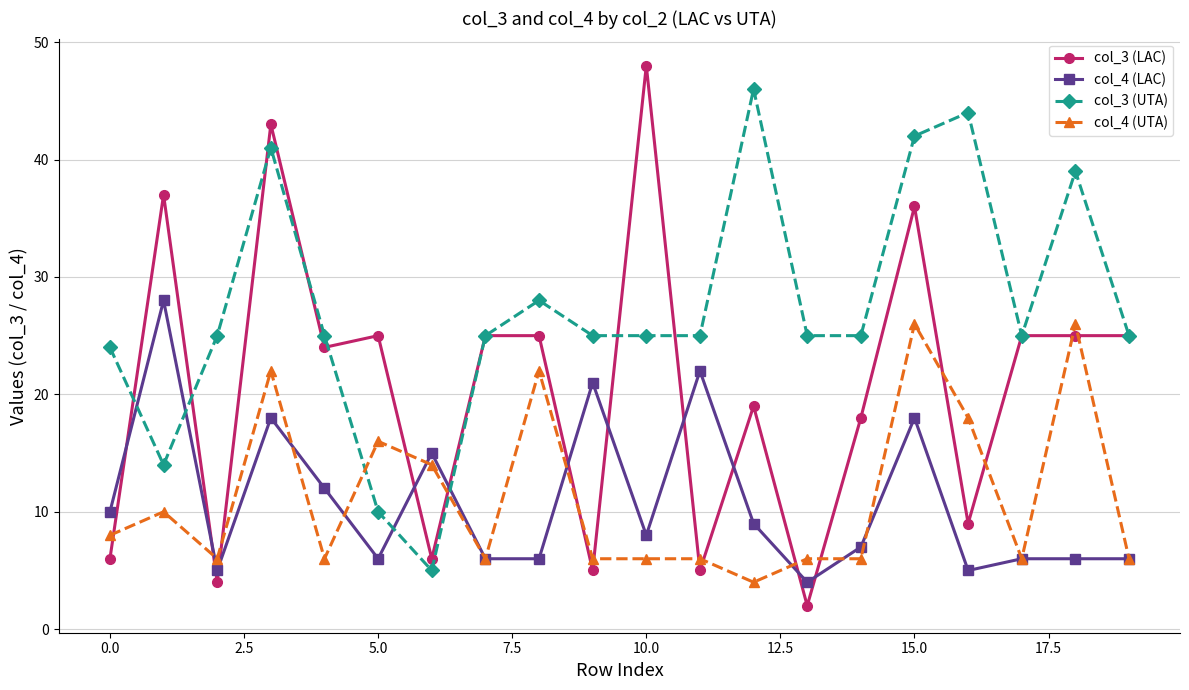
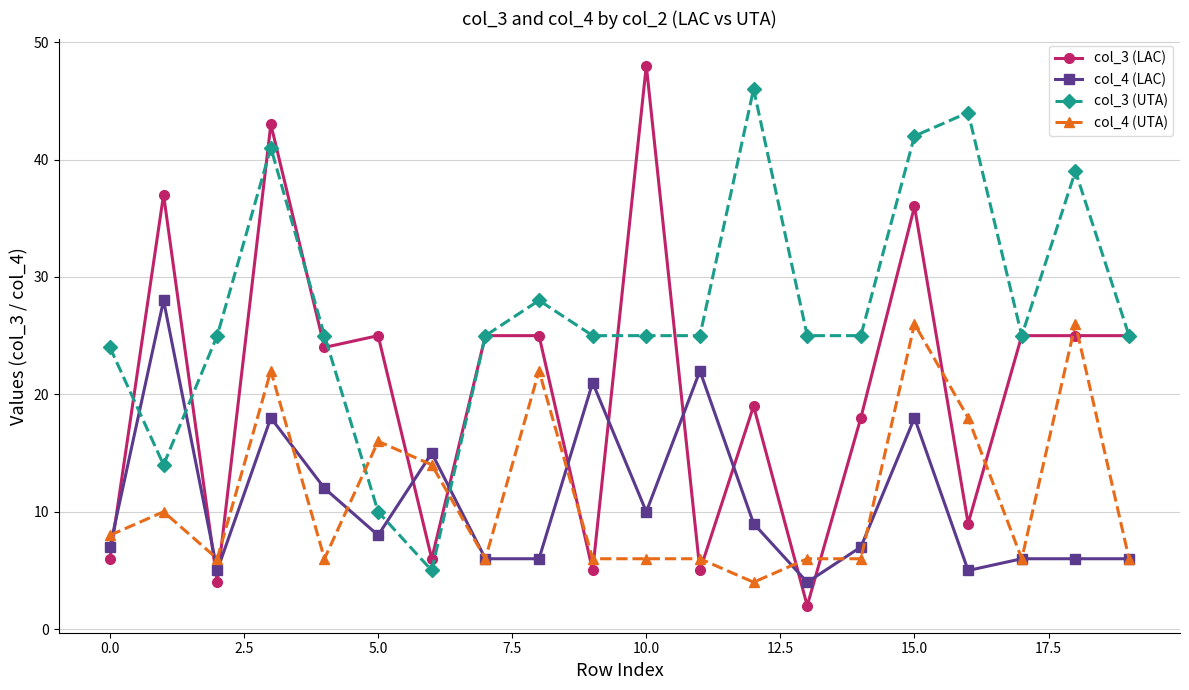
col_4 (LAC), 0.0: 10 -> 7
col_4 (LAC), 5.0: 6 -> 8
col_4 (LAC), 10.0: 8 -> 10
